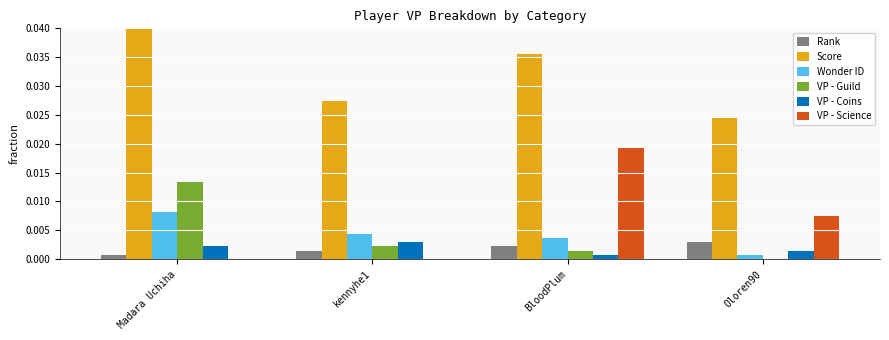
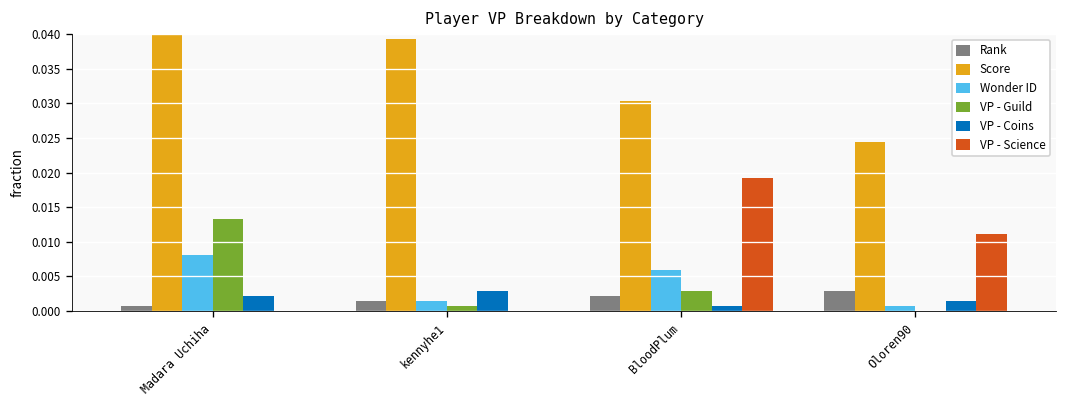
Score, kennyhe1: 0.027 -> 0.039
Wonder ID, kennyhe1: 0.004 -> 0.001
VP - Guild, kennyhe1: 0.002 -> 0.001
Score, BloodPlum: 0.036 -> 0.030
Wonder ID, BloodPlum: 0.004 -> 0.006
VP - Guild, BloodPlum: 0.001 -> 0.003
VP - Science, Oloren90: 0.007 -> 0.011
